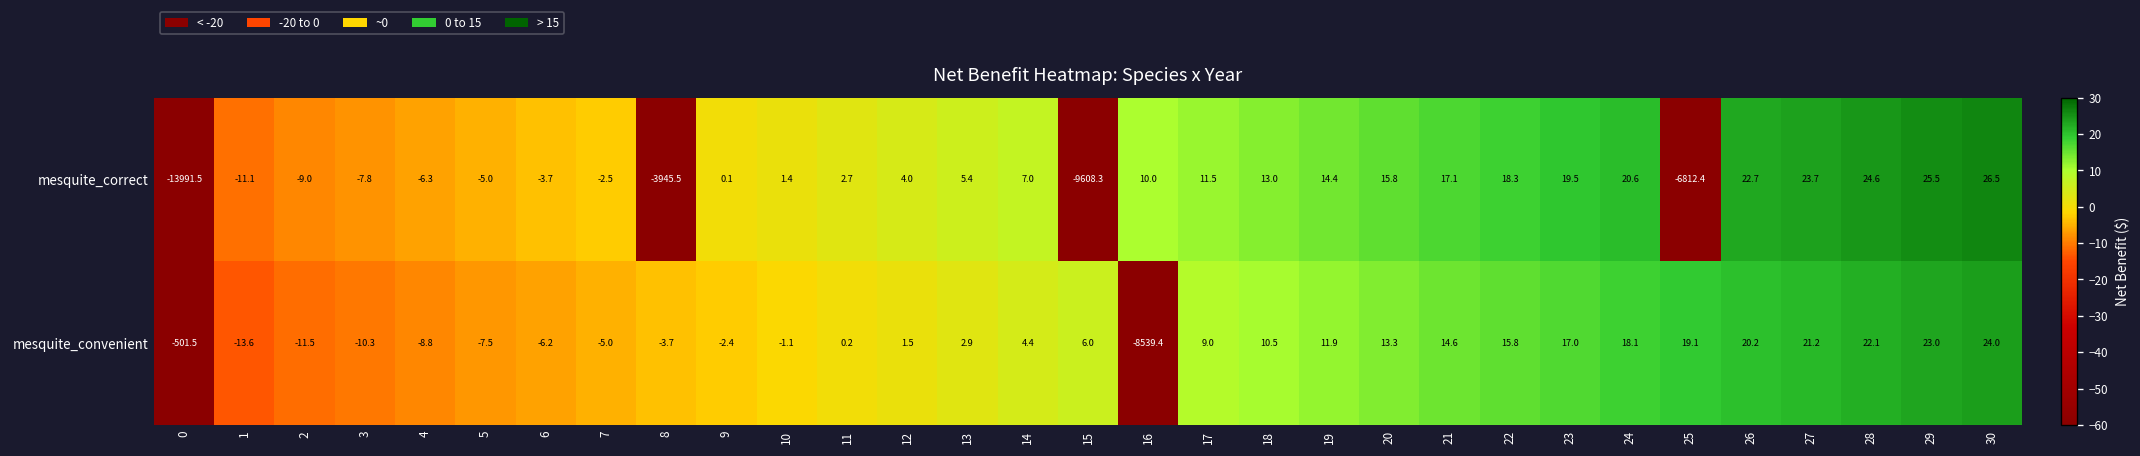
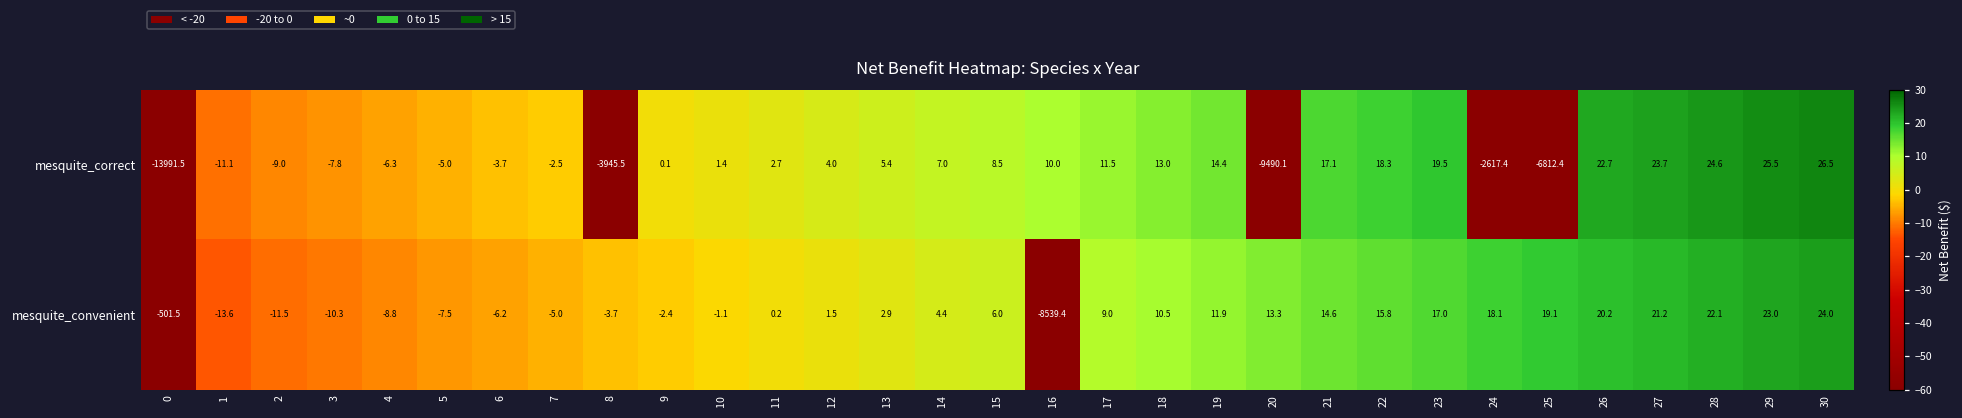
mesquite_correct, 15: -9608.3 -> 8.5
mesquite_correct, 20: 15.8 -> -9490.1
mesquite_correct, 24: 20.6 -> -2617.4
